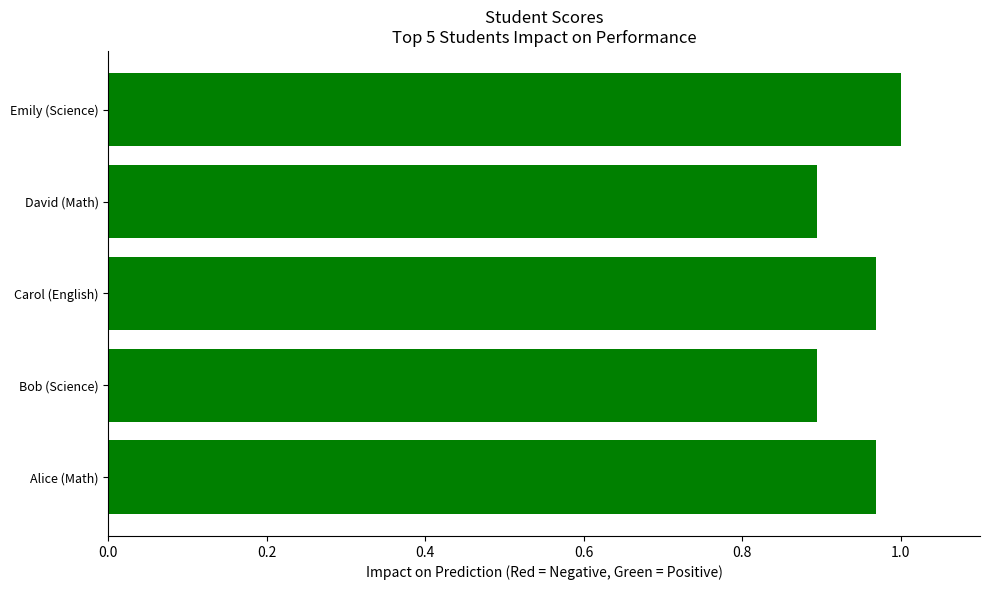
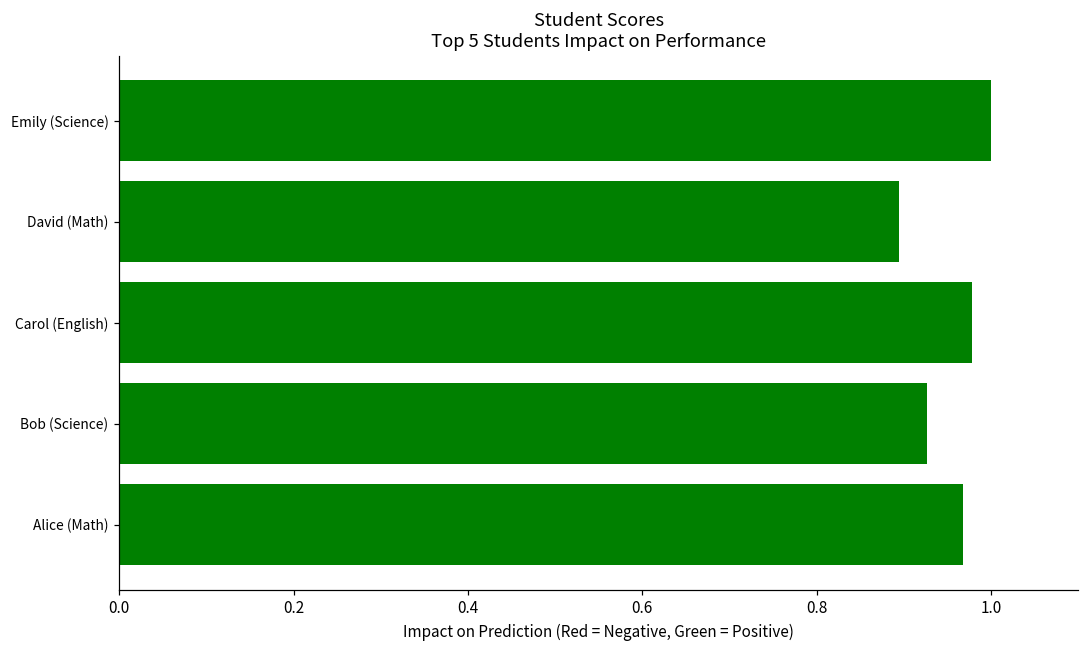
Carol (English): 0.97 -> 0.98
Bob (Science): 0.89 -> 0.93
